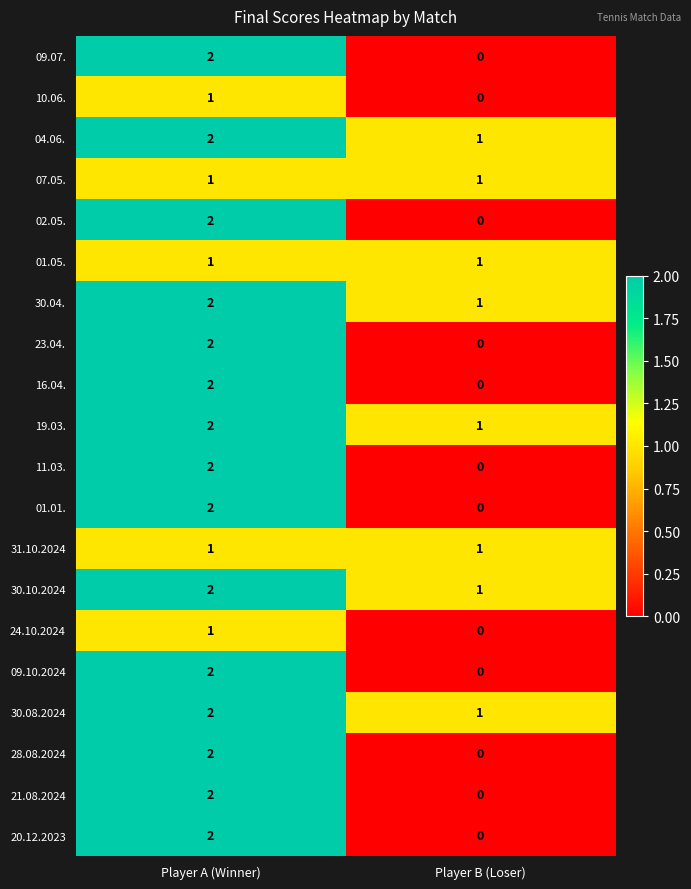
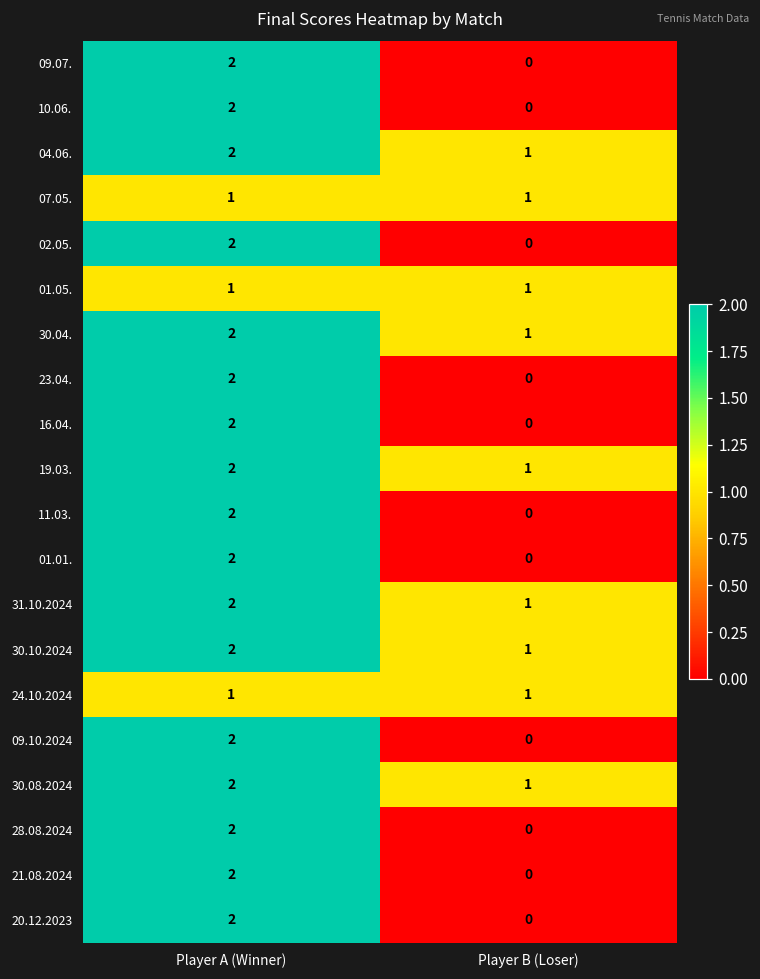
10.06., Player A (Winner): 1 -> 2
31.10.2024, Player A (Winner): 1 -> 2
24.10.2024, Player B (Loser): 0 -> 1
